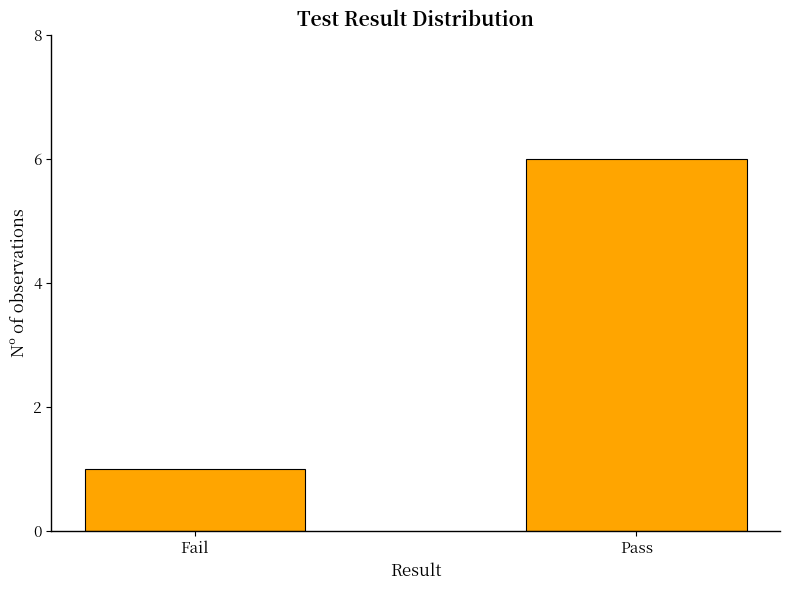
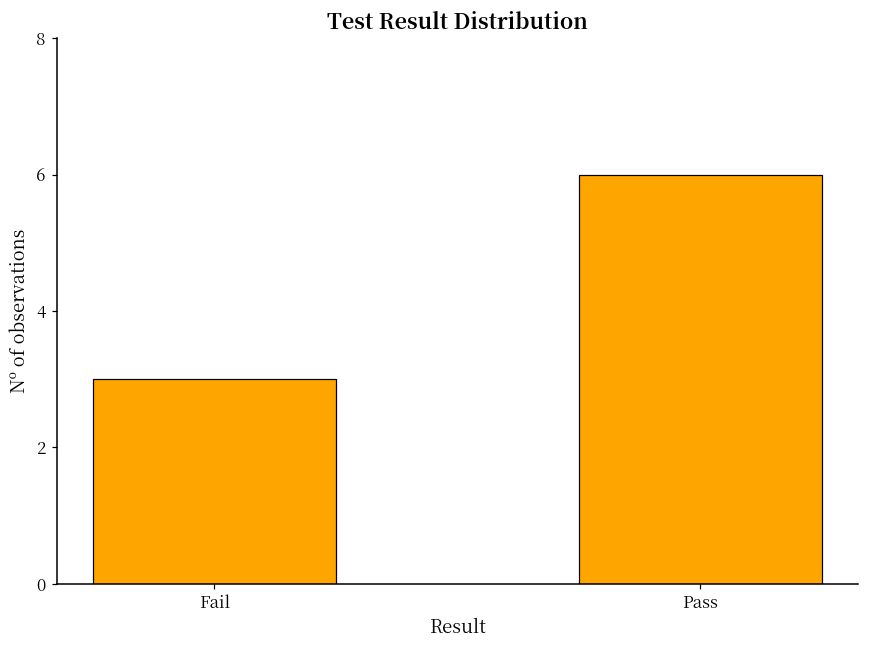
Fail: 1 -> 3
